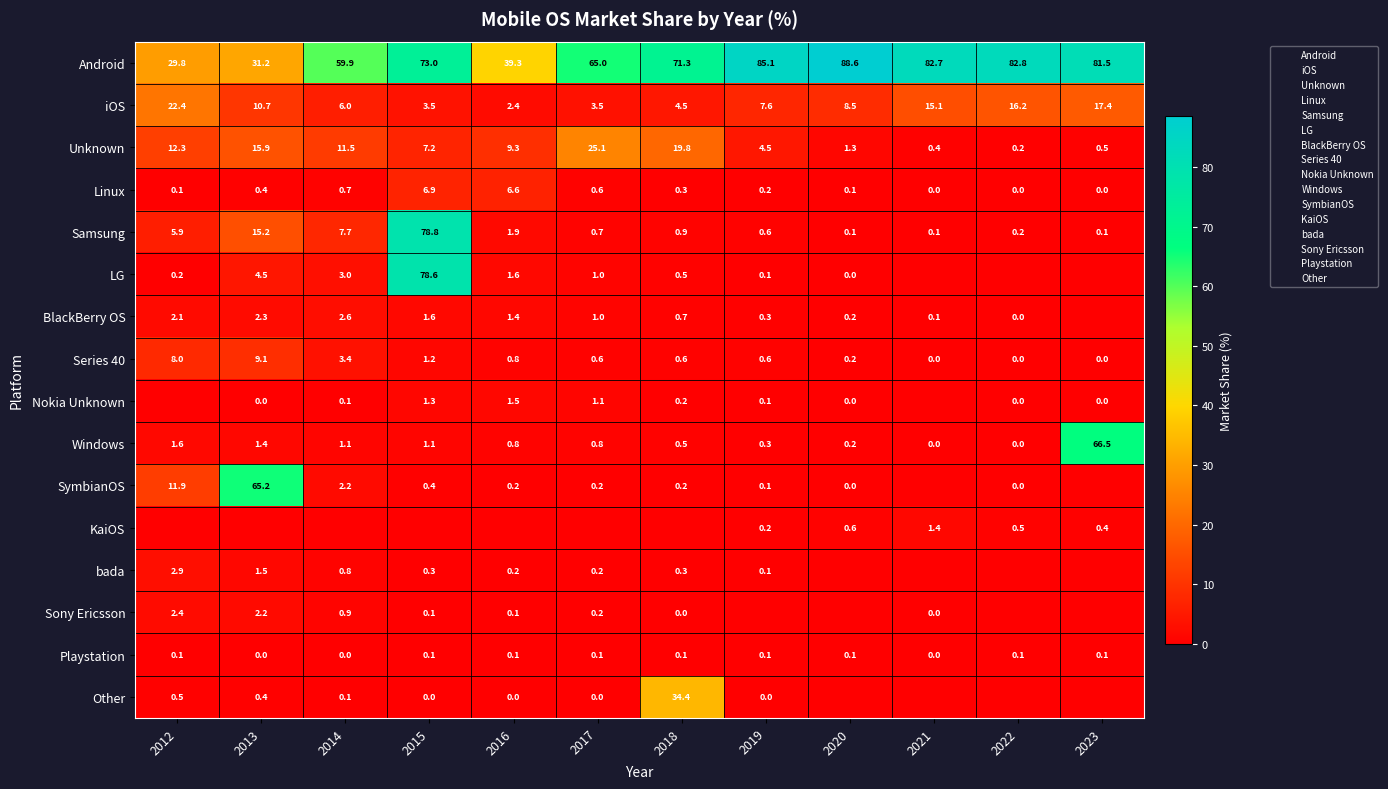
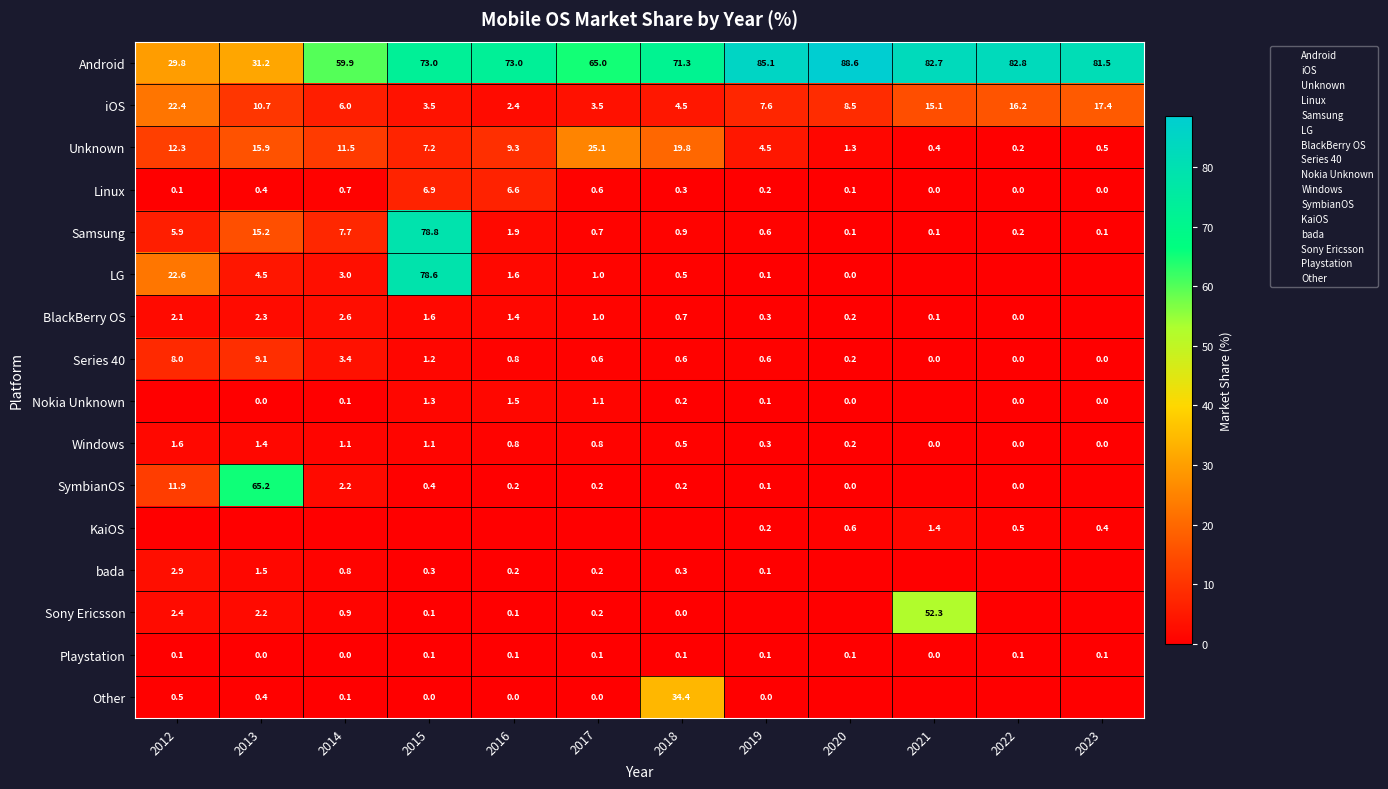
Android, 2016: 39.3 -> 73.0
LG, 2012: 0.2 -> 22.6
Windows, 2023: 66.5 -> 0.0
Sony Ericsson, 2021: 0.0 -> 52.3
